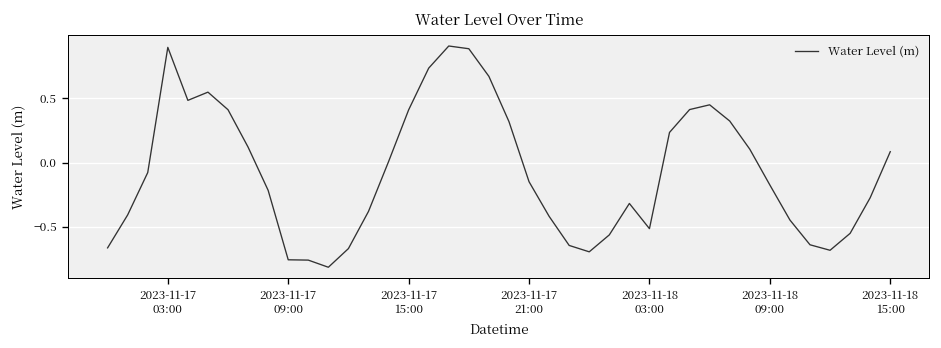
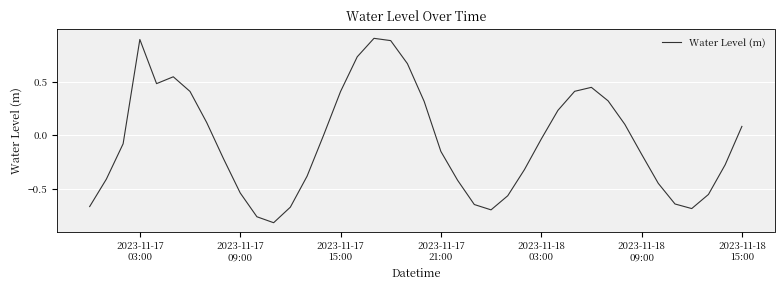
2023-11-17 09:00: -0.76 -> -0.54
2023-11-18 03:00: -0.51 -> -0.03
